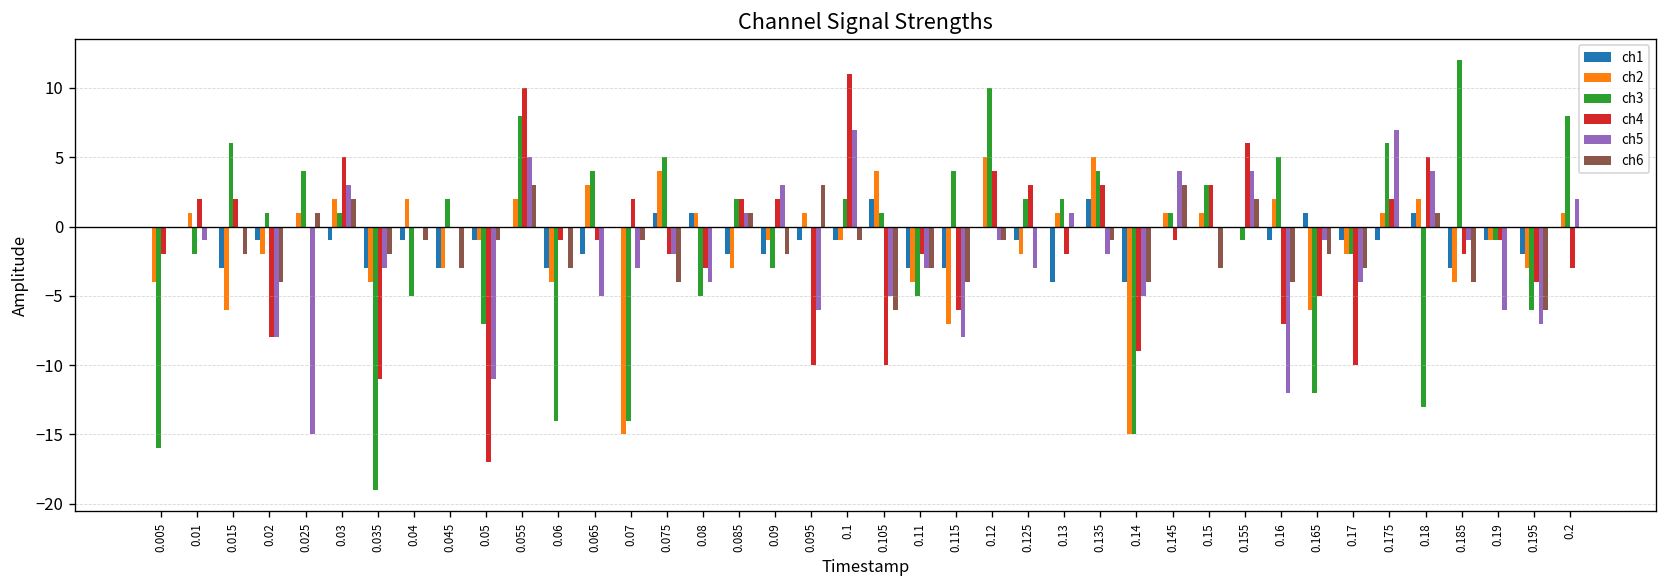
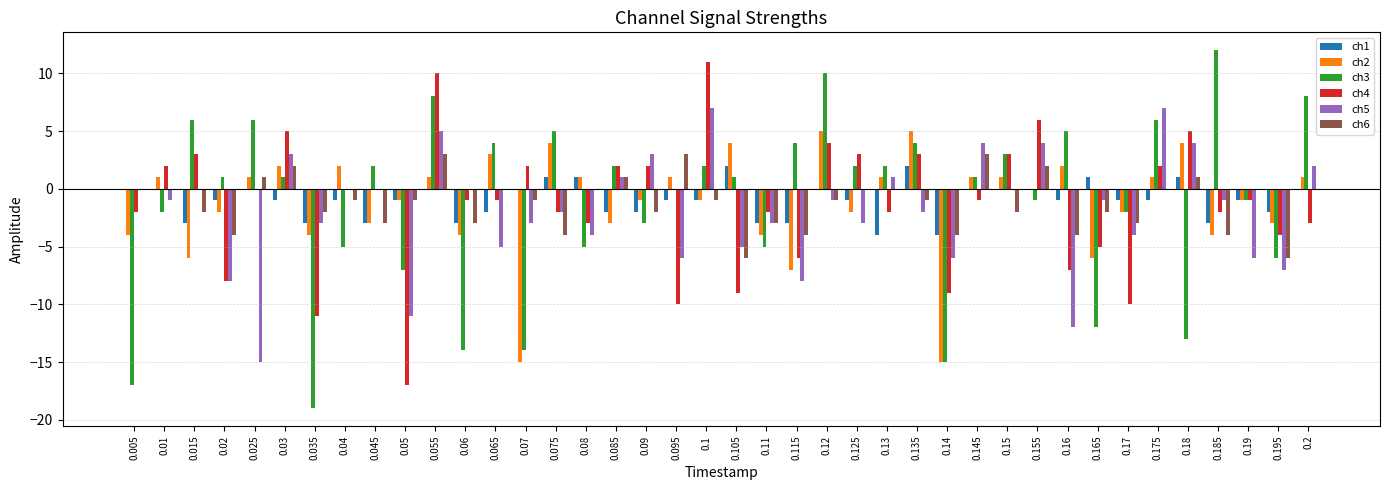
ch3, 0.005: -16 -> -17
ch4, 0.015: 2 -> 3
ch3, 0.025: 4 -> 6
ch2, 0.055: 2 -> 1
ch4, 0.105: -10 -> -9
ch5, 0.14: -5 -> -6
ch6, 0.15: -3 -> -2
ch2, 0.18: 2 -> 4
